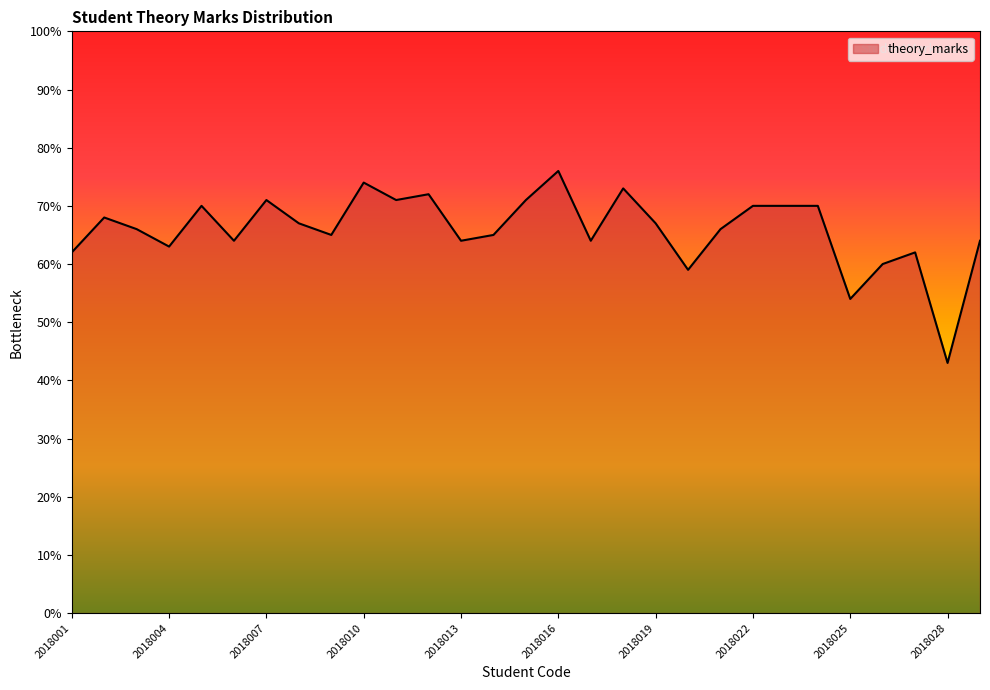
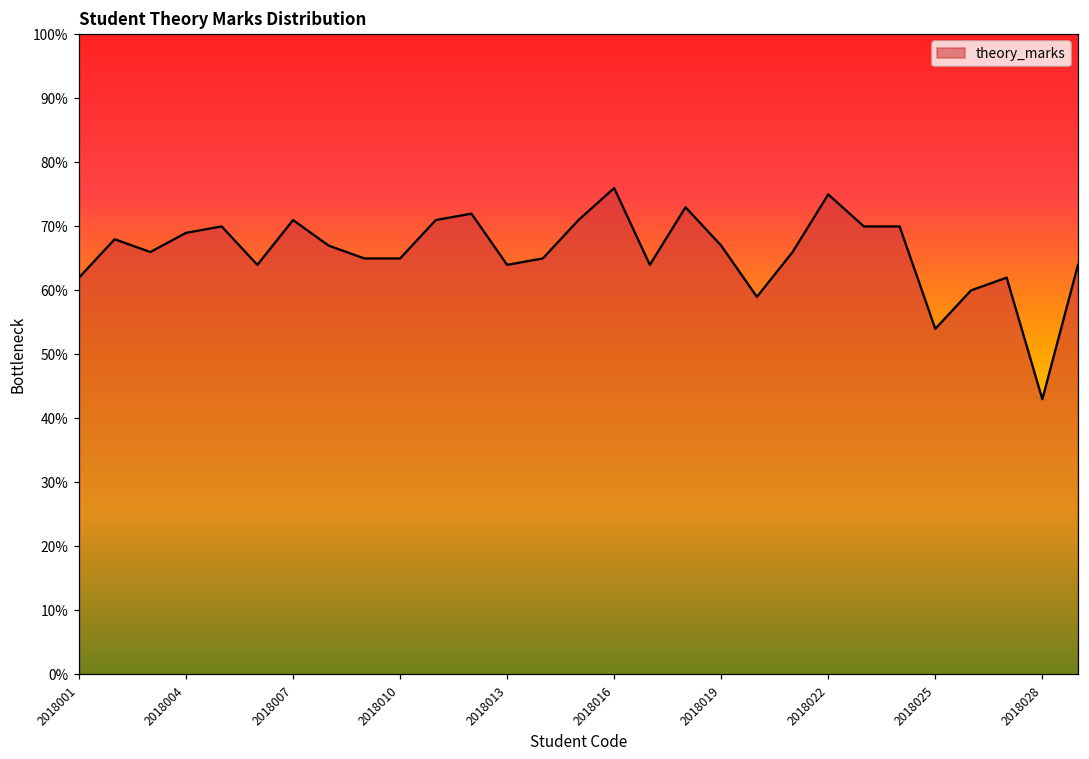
2018004: 63% -> 69%
2018010: 74% -> 65%
2018022: 70% -> 75%
